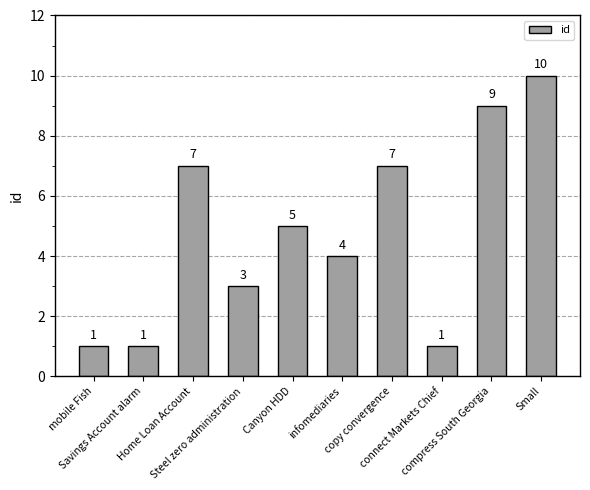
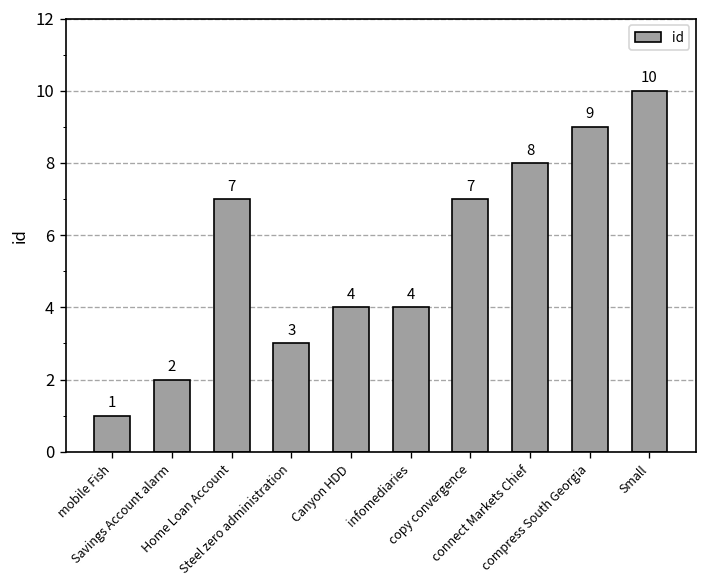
Savings Account alarm: 1 -> 2
Canyon HDD: 5 -> 4
connect Markets Chief: 1 -> 8
